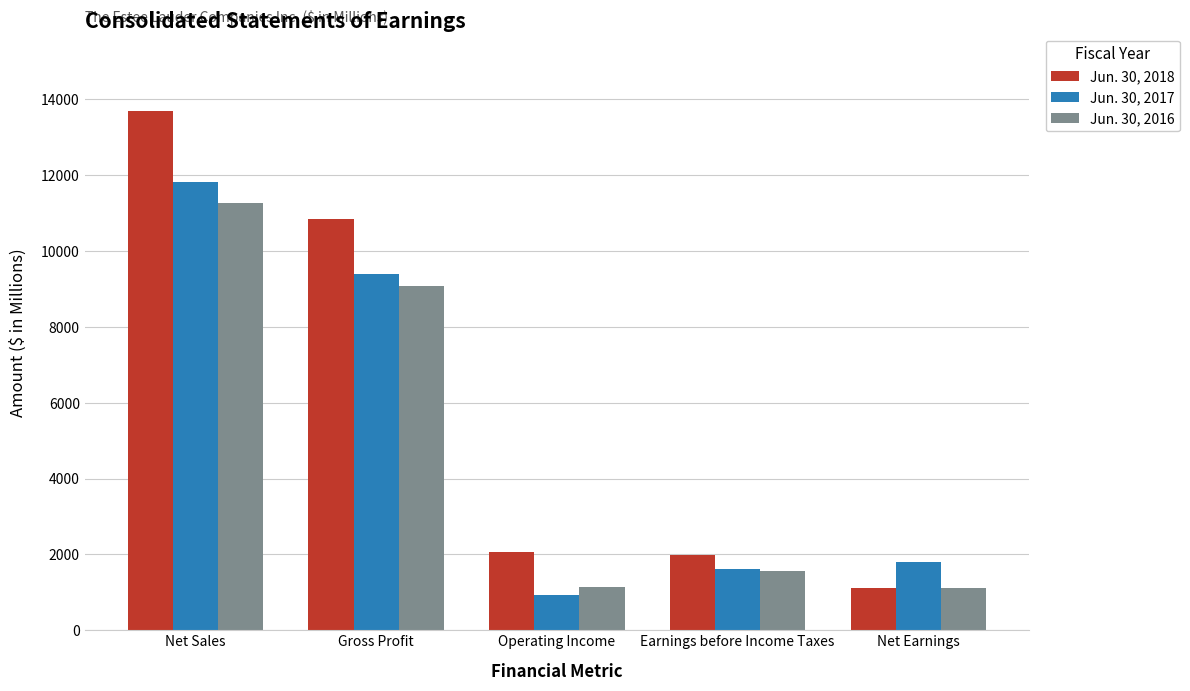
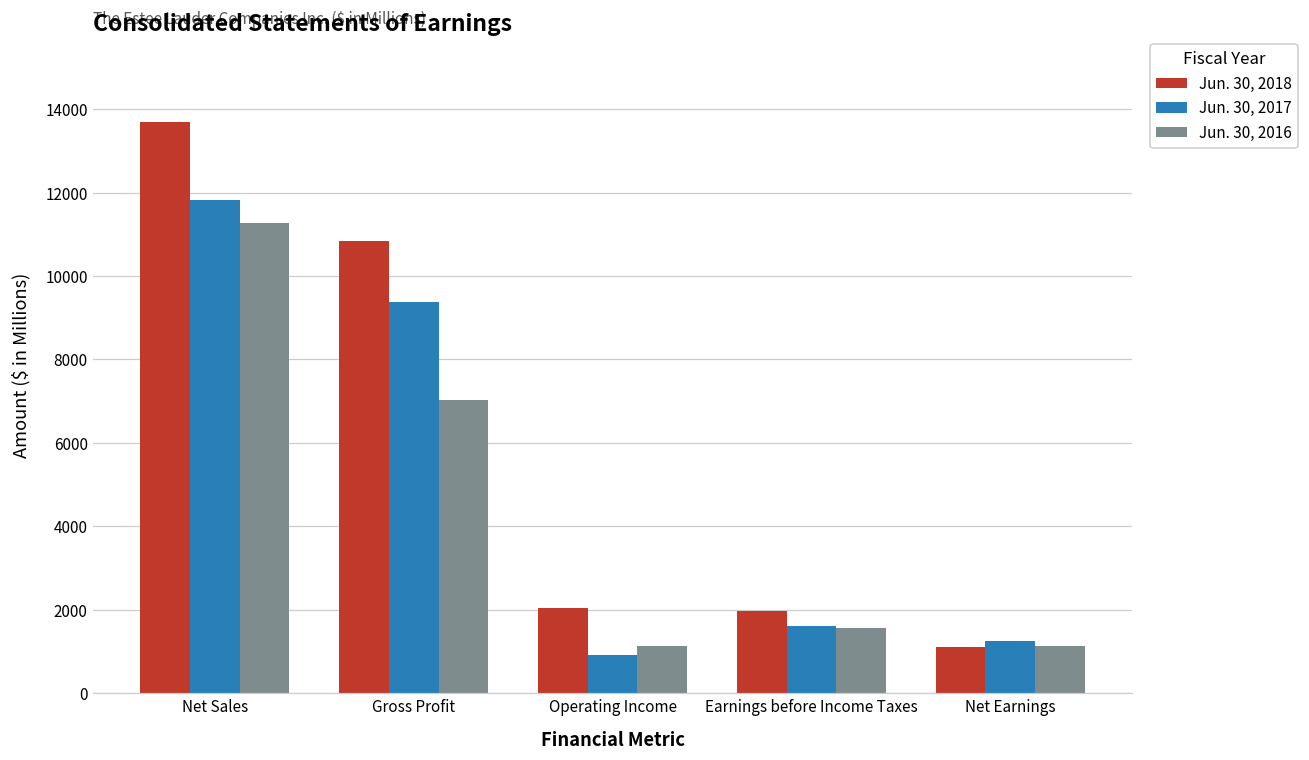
Jun. 30, 2016, Gross Profit: 9100 -> 7000
Jun. 30, 2017, Net Earnings: 1800 -> 1300
